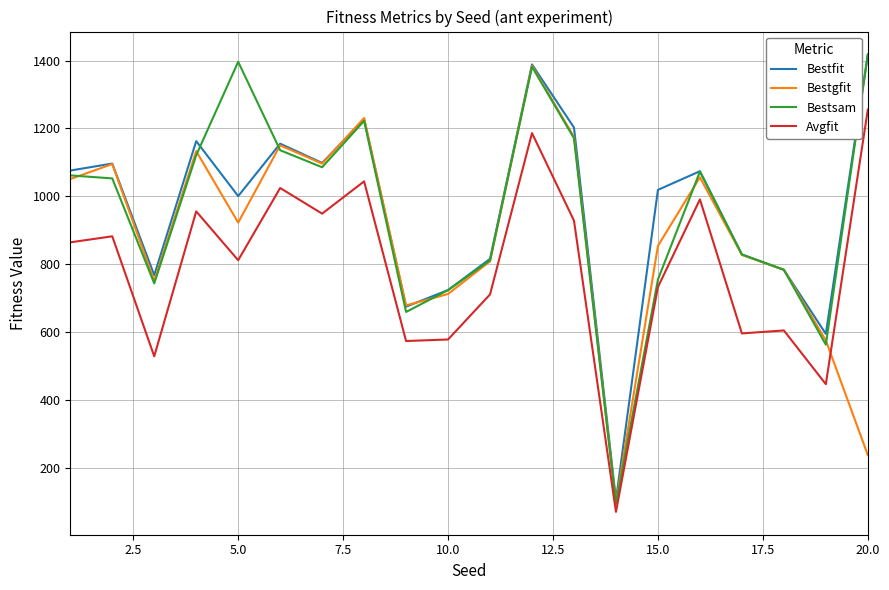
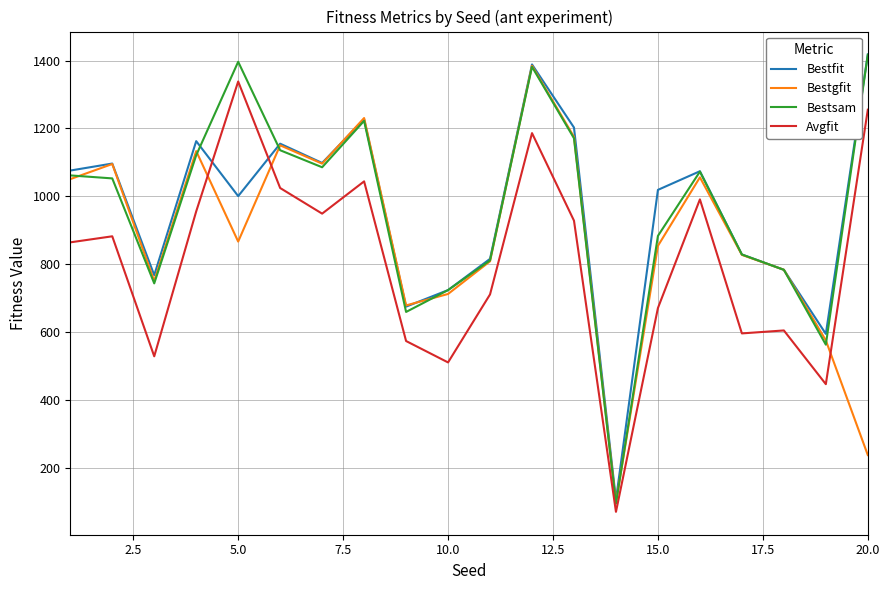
Bestgfit, 5.0: 920 -> 870
Avgfit, 5.0: 810 -> 1340
Avgfit, 10.0: 580 -> 510
Bestsam, 15.0: 750 -> 880
Avgfit, 15.0: 730 -> 670
